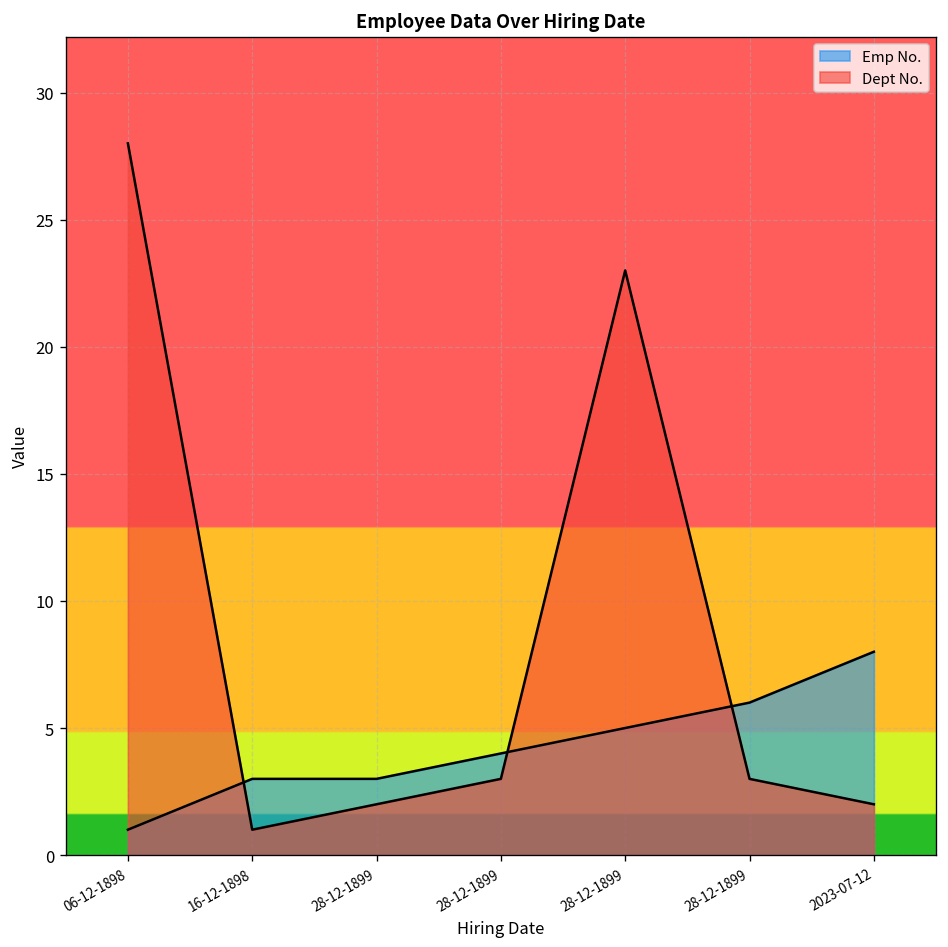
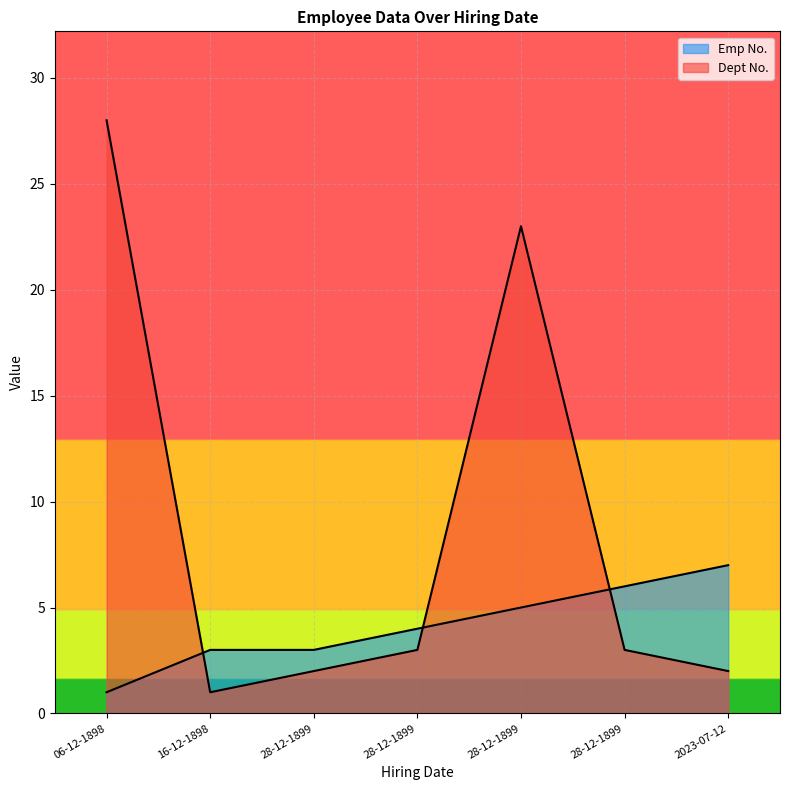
Emp No., 2023-07-12: 8 -> 7
